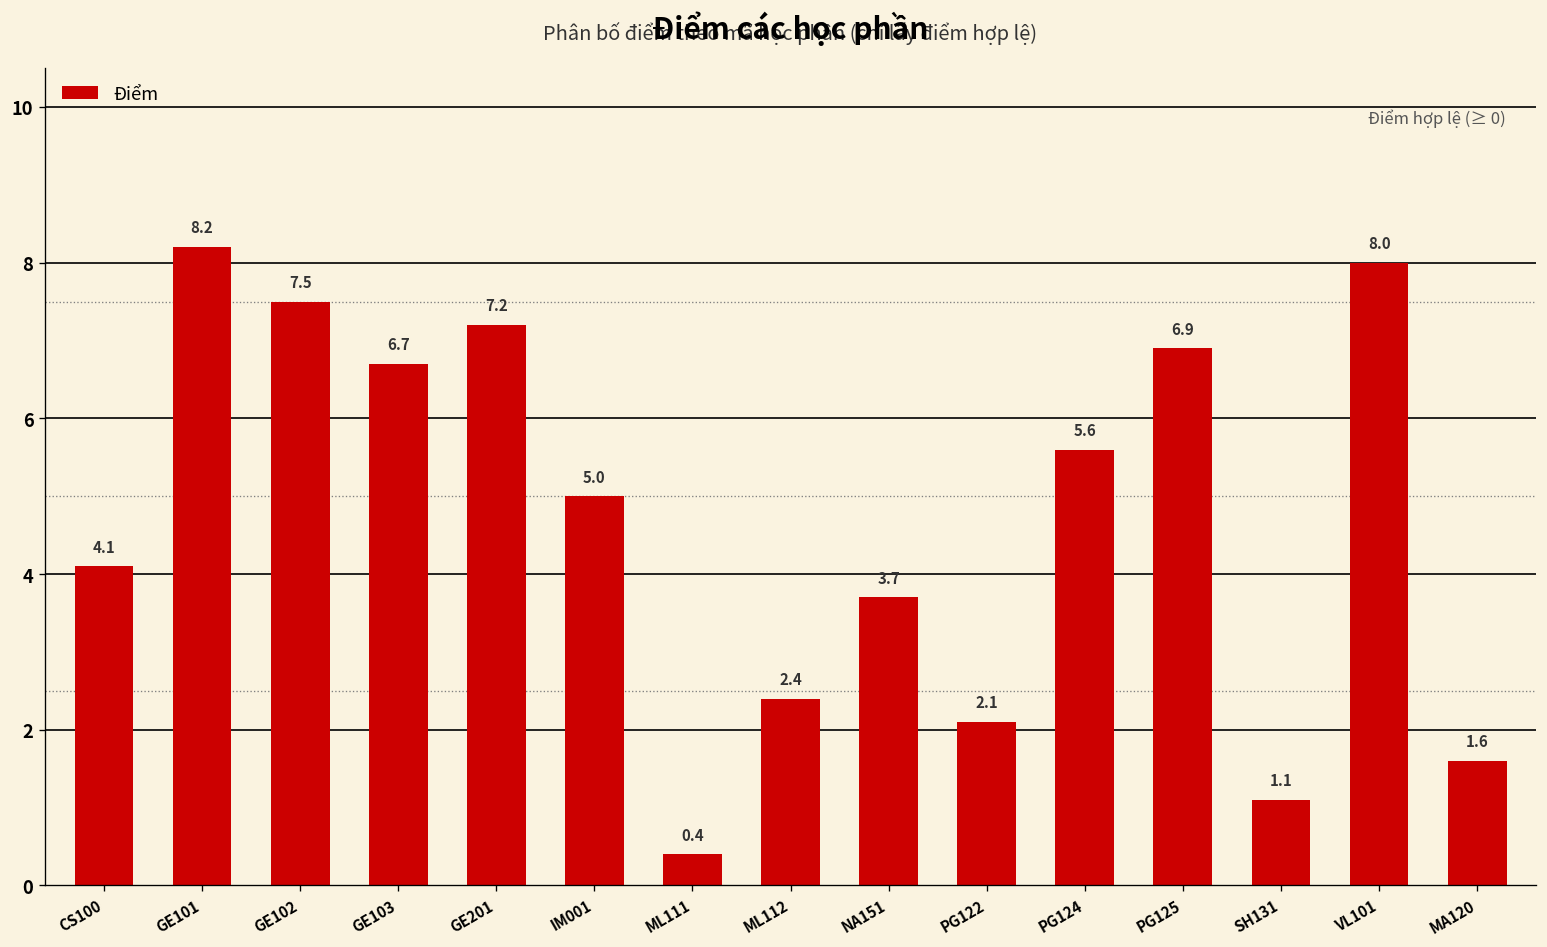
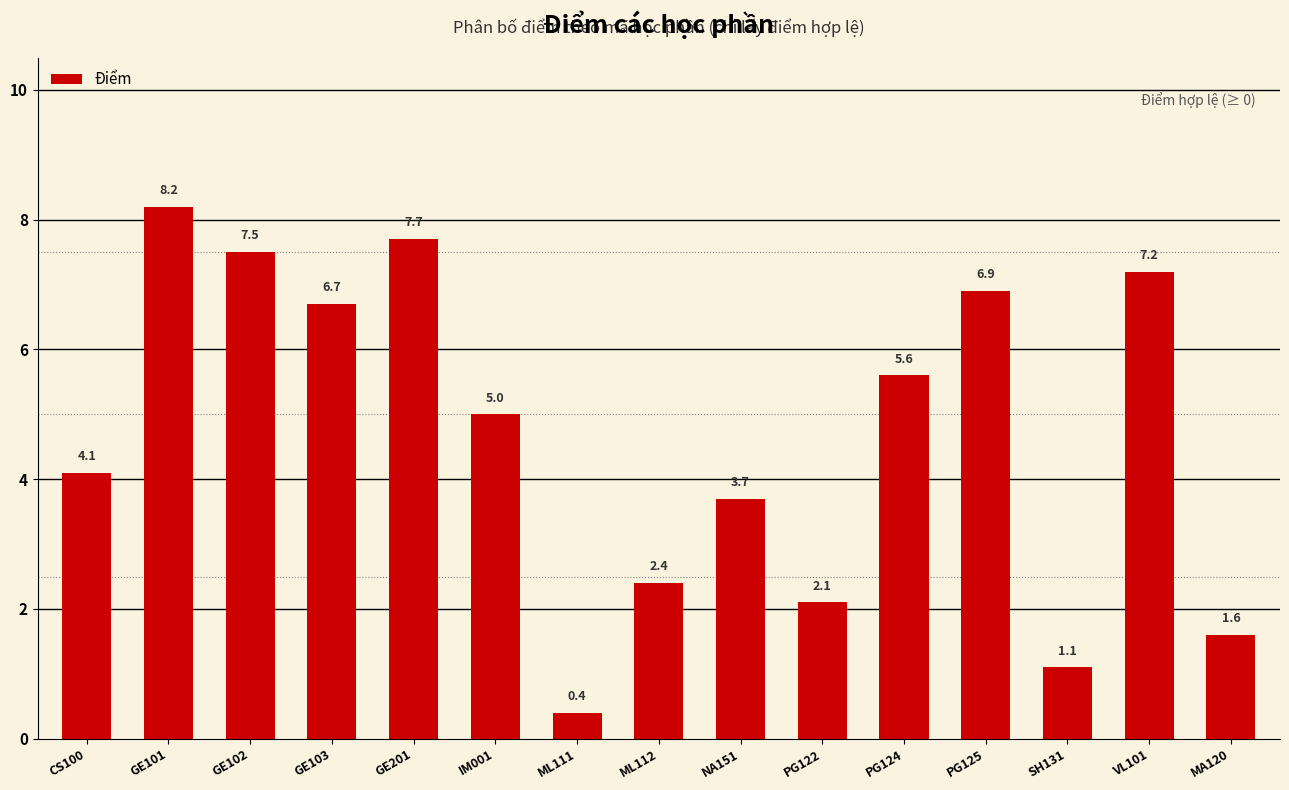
GE201: 7.2 -> 7.7
VL101: 8.0 -> 7.2
